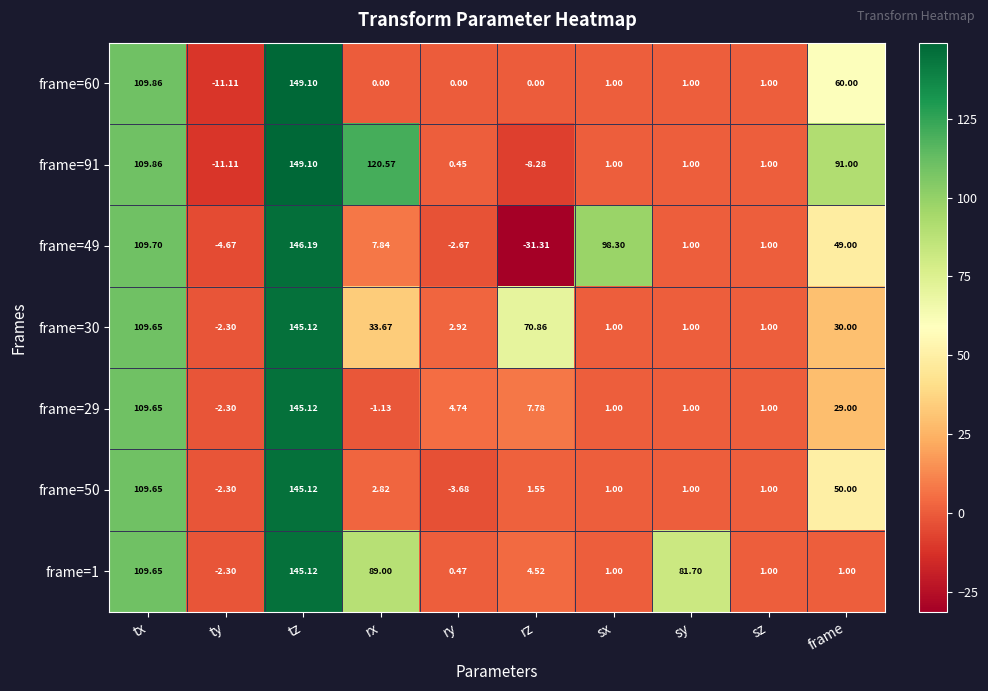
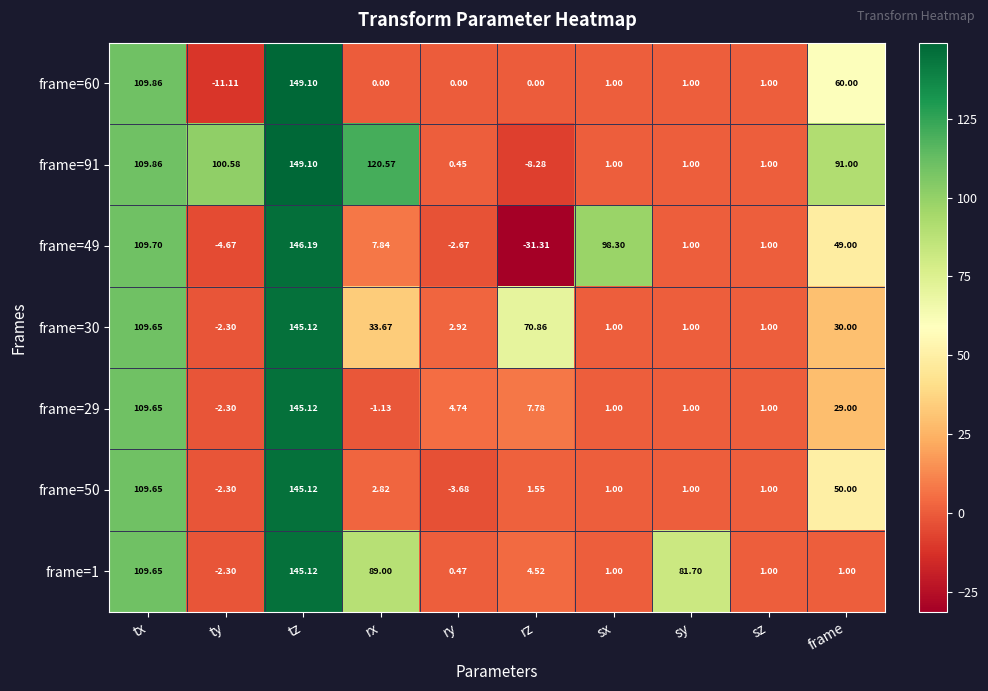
frame=91, ty: -11.11 -> 100.58
